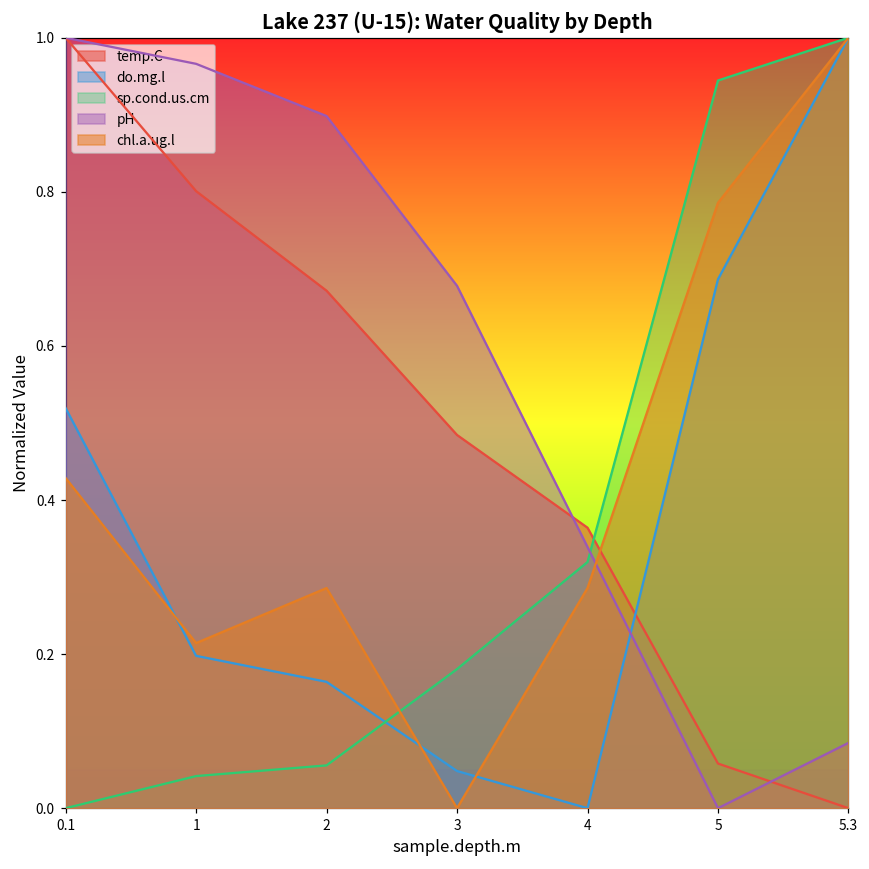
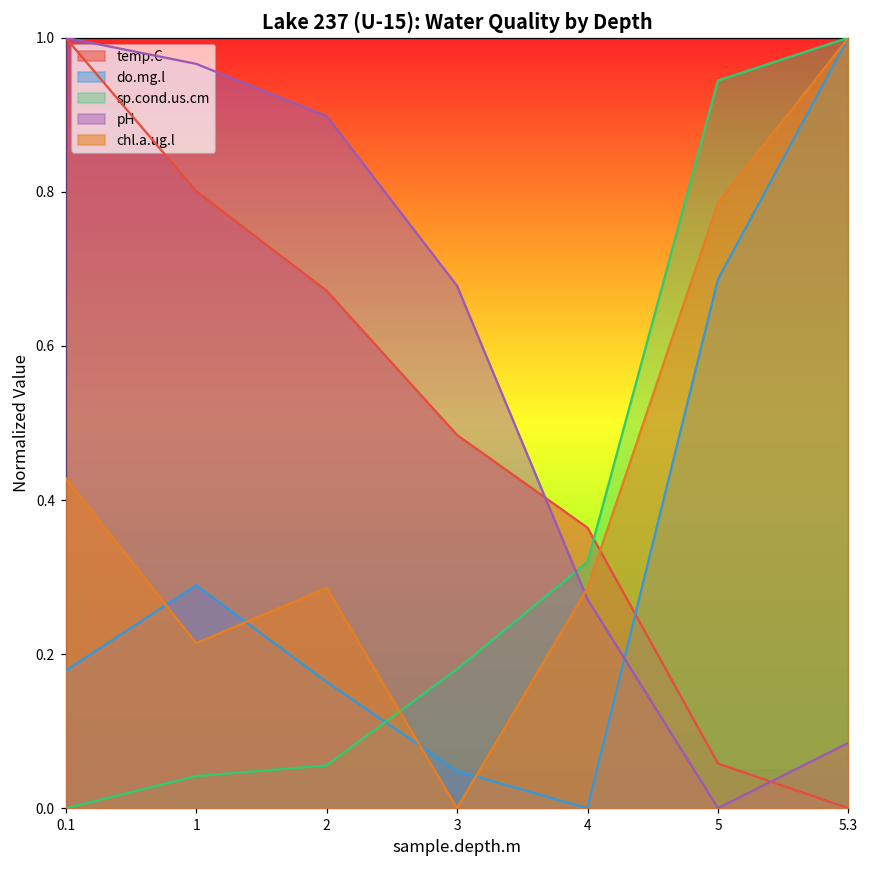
do.mg.l, 0.1: 0.52 -> 0.18
do.mg.l, 1: 0.20 -> 0.29
pH, 4: 0.34 -> 0.27
